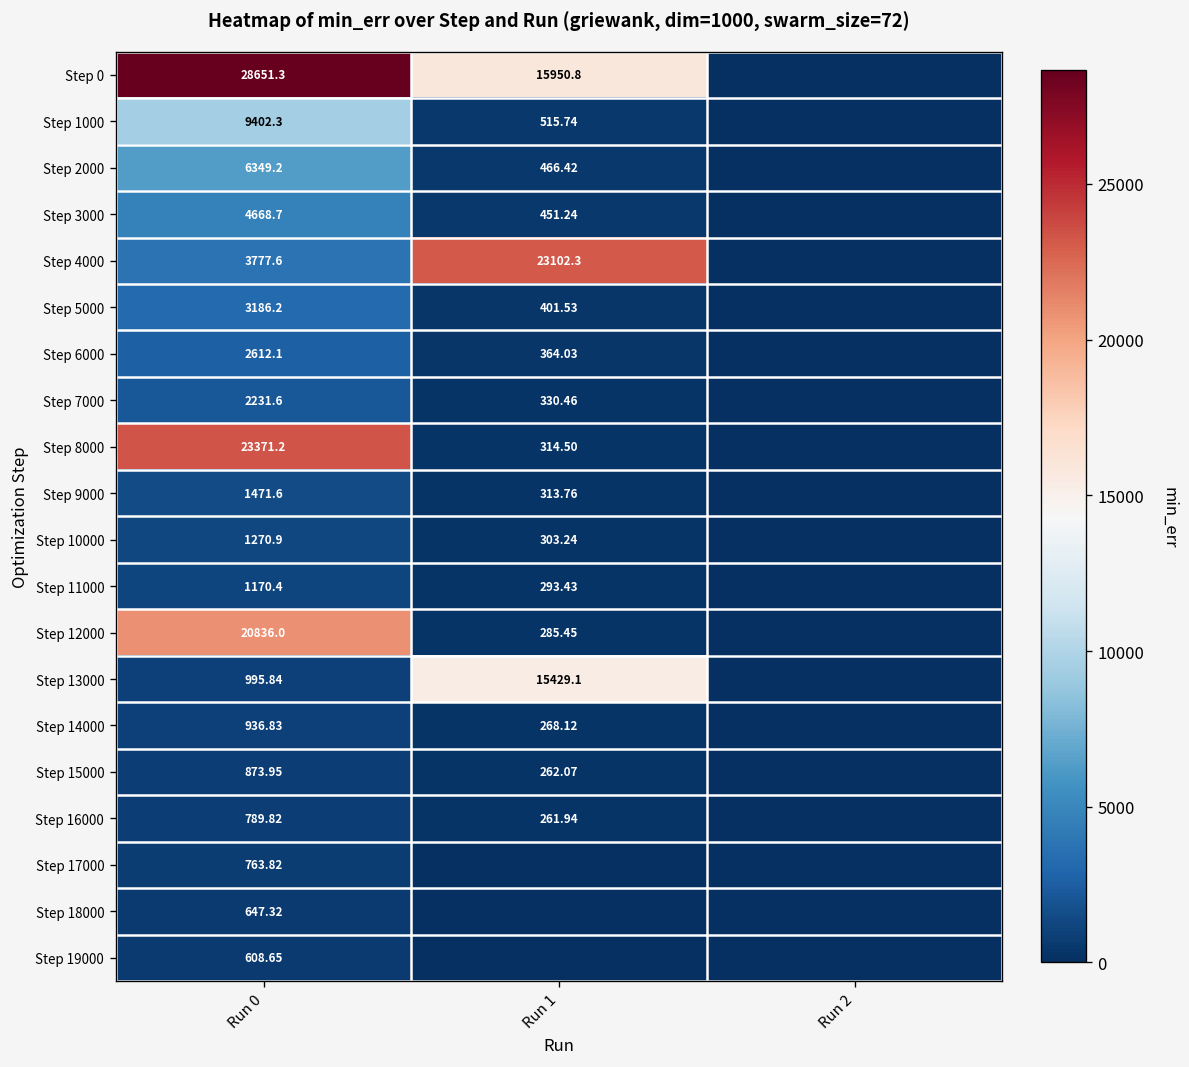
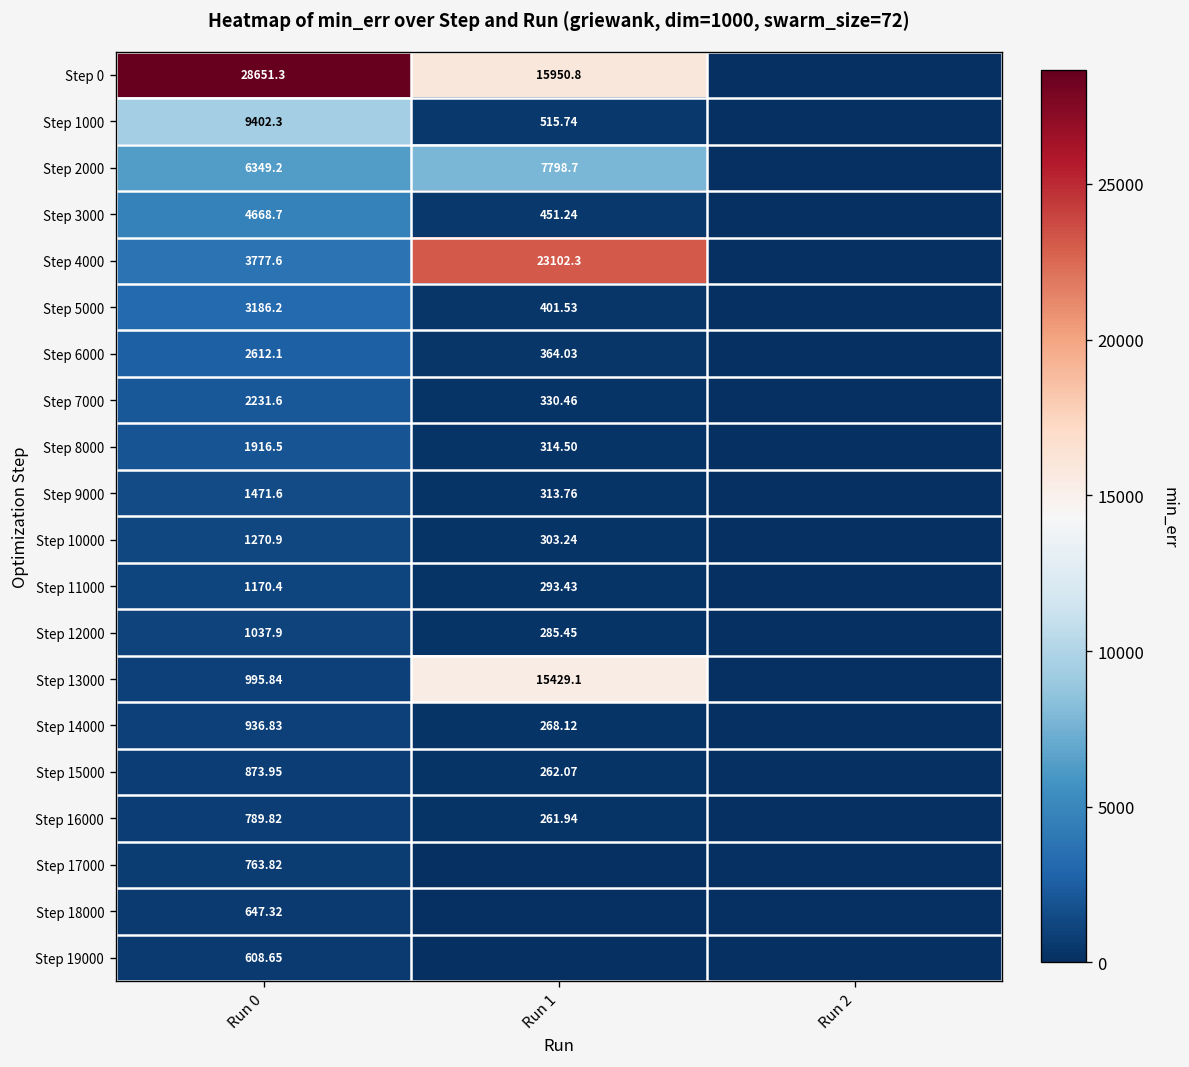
Step 2000, Run 1: 466.42 -> 7798.7
Step 8000, Run 0: 23371.2 -> 1916.5
Step 12000, Run 0: 20836.0 -> 1037.9
